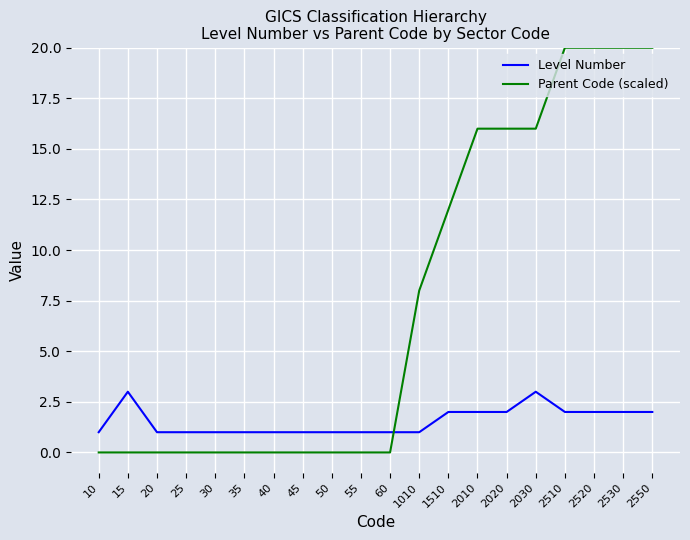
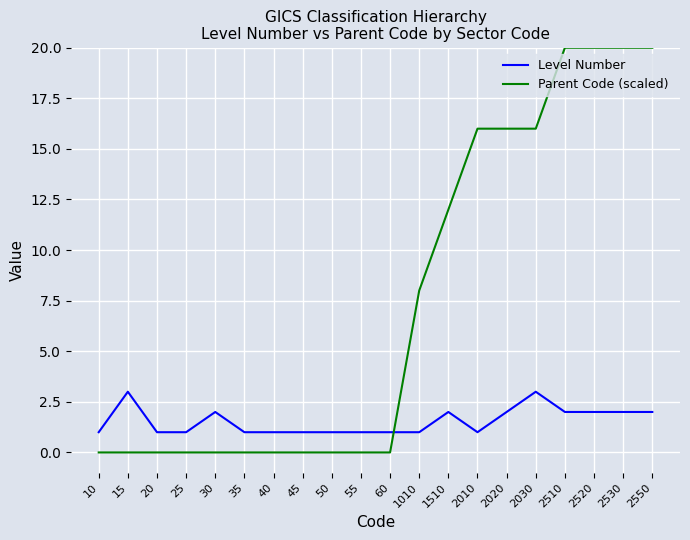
Level Number, 30: 1 -> 2
Level Number, 2010: 2 -> 1
